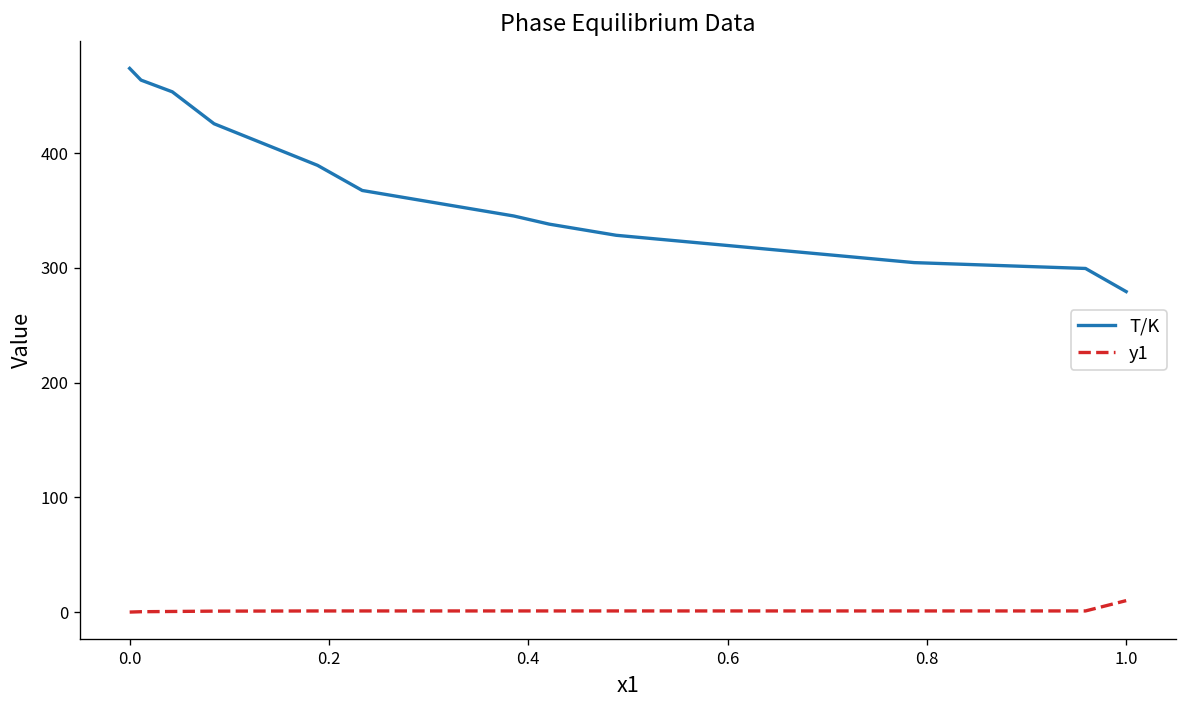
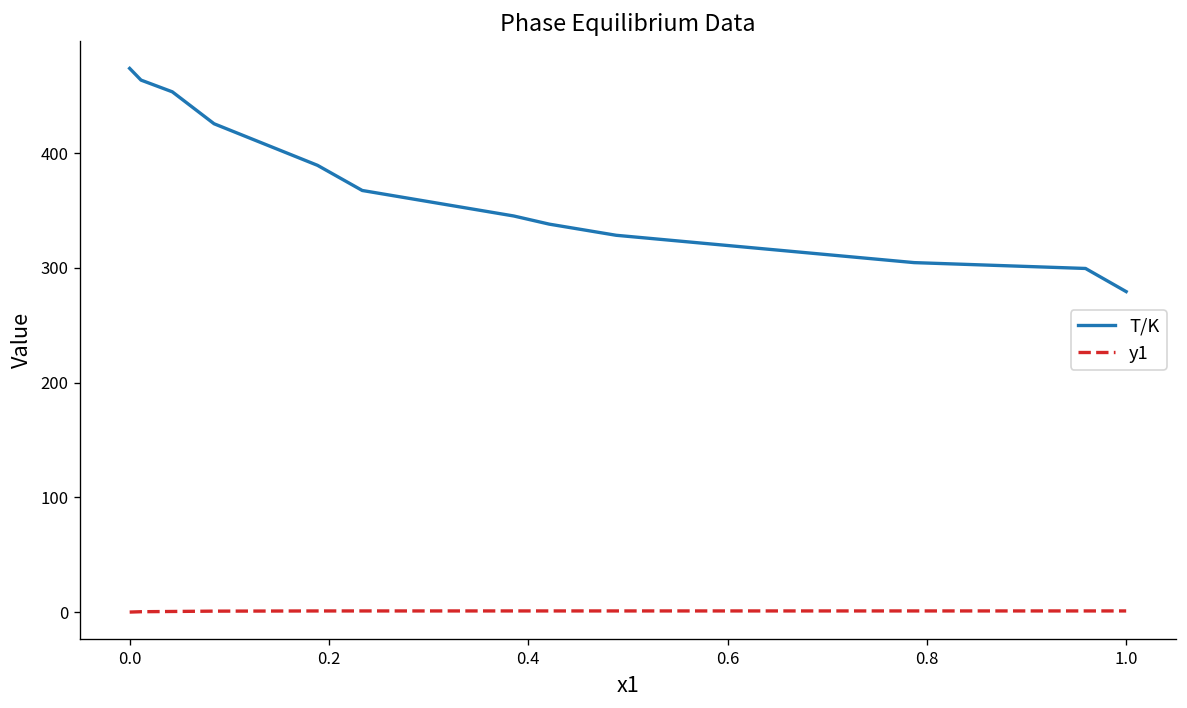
y1, 1.0: 10 -> 0
